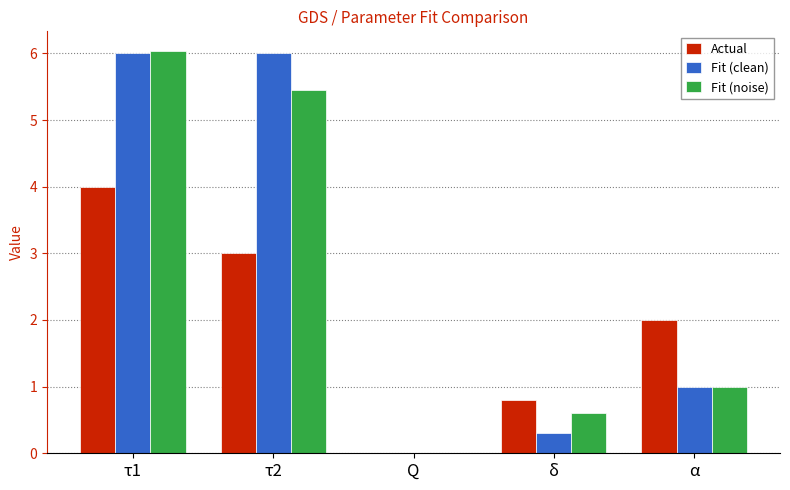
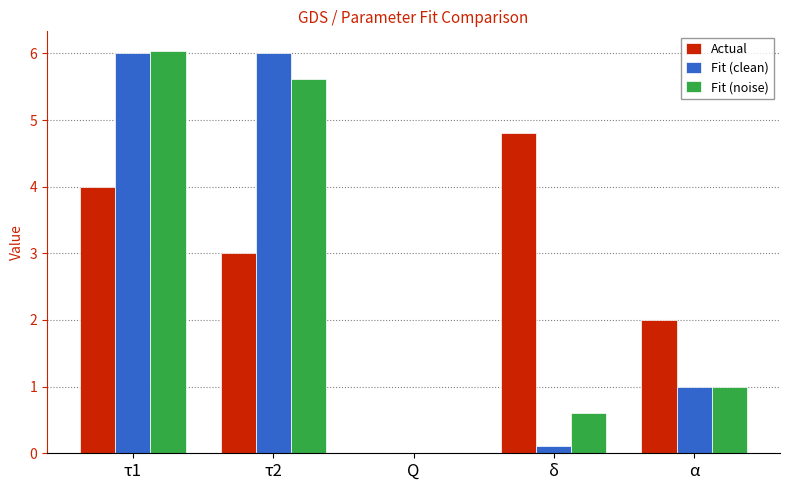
Fit (noise), τ2: 5.5 -> 5.6
Actual, δ: 0.8 -> 4.8
Fit (clean), δ: 0.3 -> 0.1
